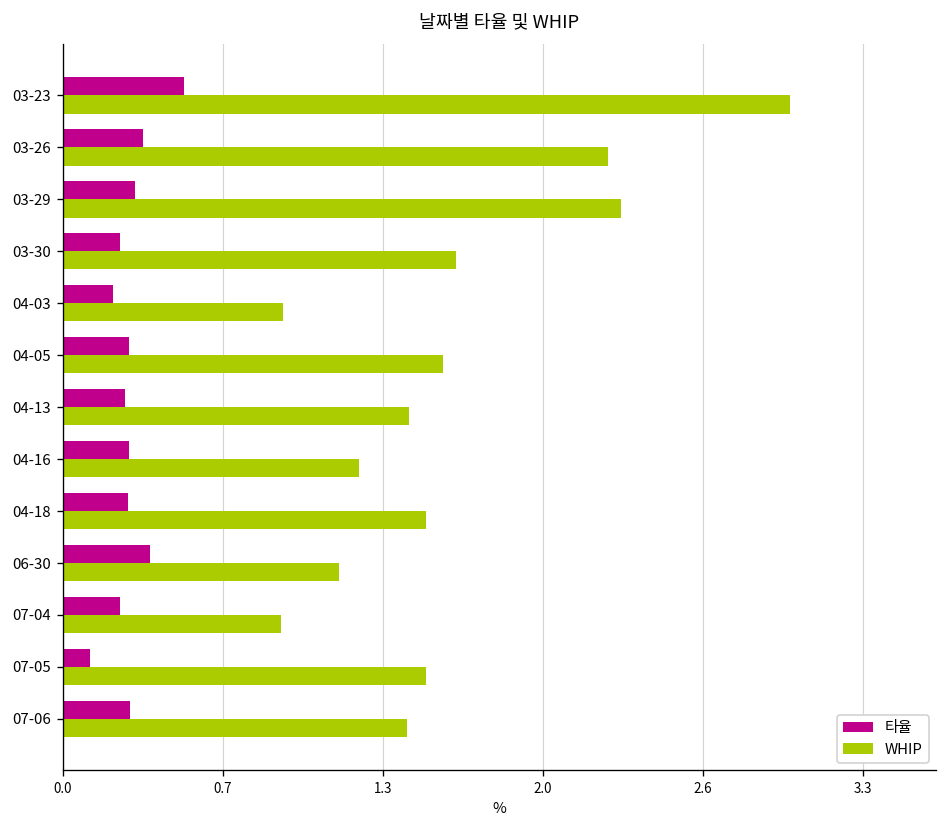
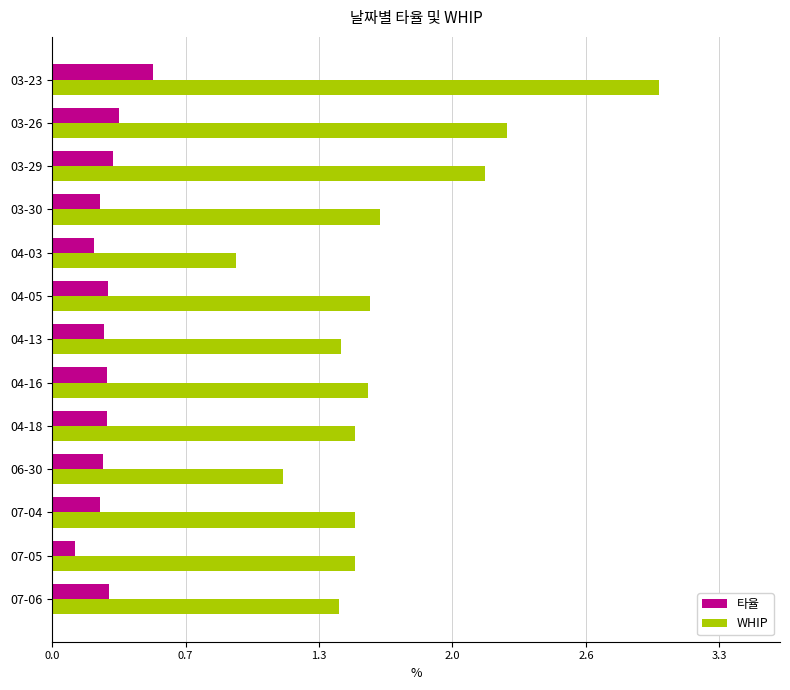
WHIP, 03-29: 2.30 -> 2.14
WHIP, 04-16: 1.22 -> 1.56
타율, 06-30: 0.36 -> 0.25
WHIP, 07-04: 0.9 -> 1.5
